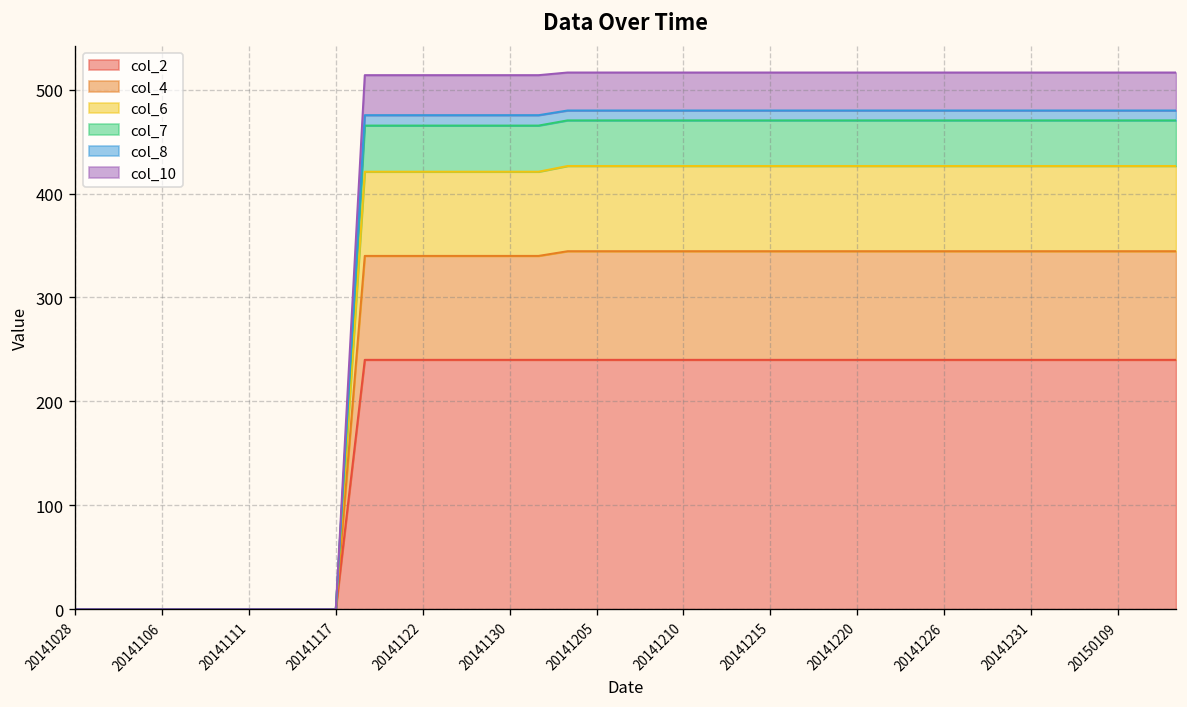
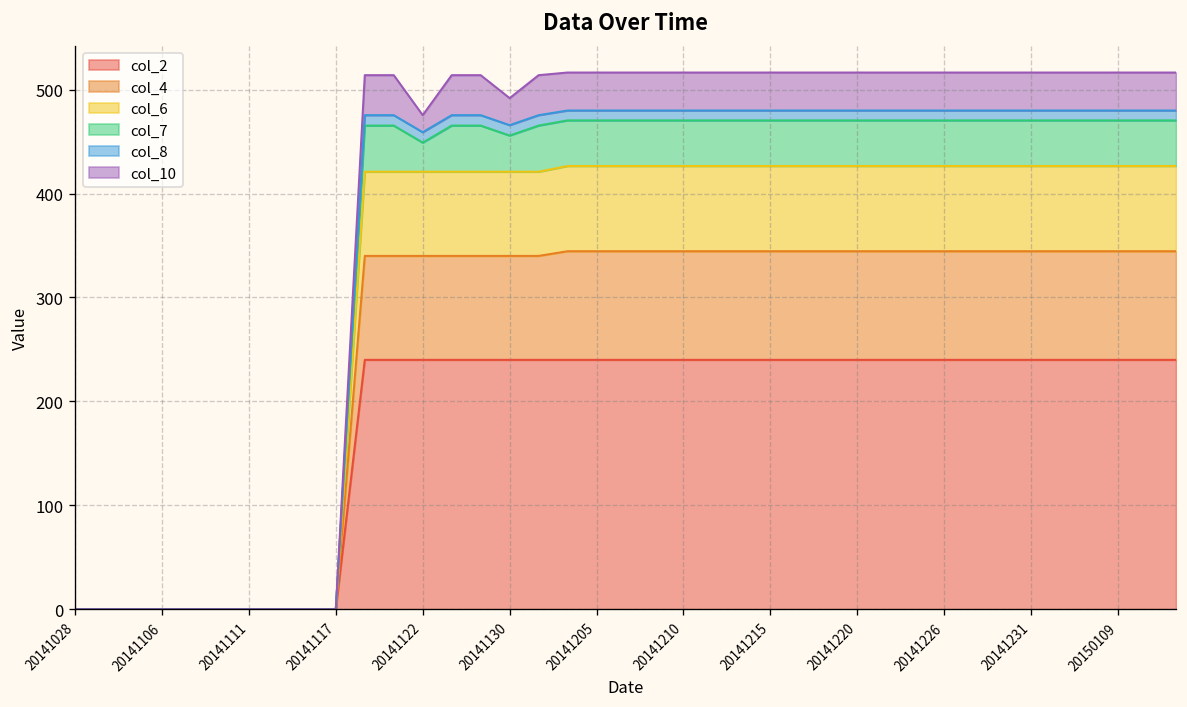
col_7, 20141122: 40 -> 30
col_10, 20141122: 40 -> 20
col_7, 20141130: 40 -> 30
col_10, 20141130: 40 -> 30
